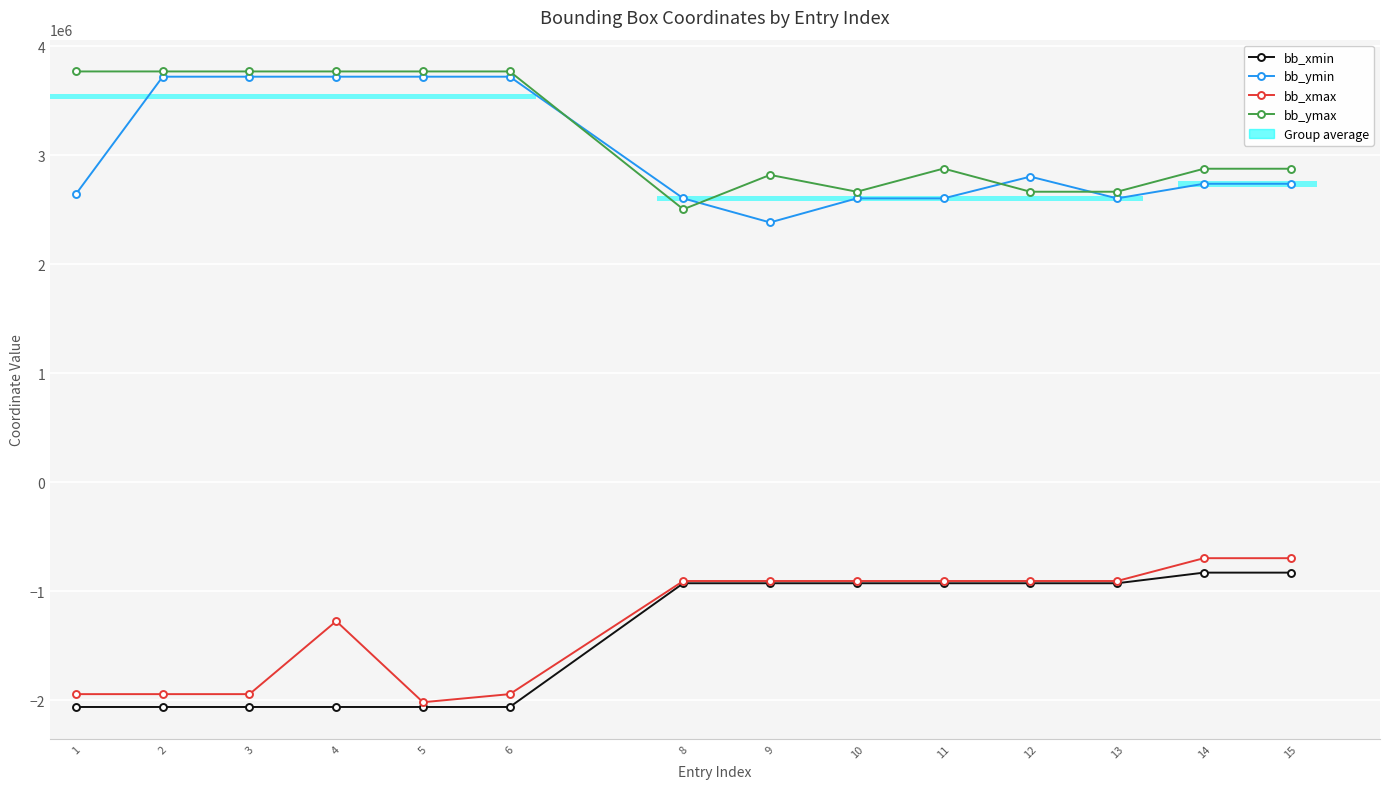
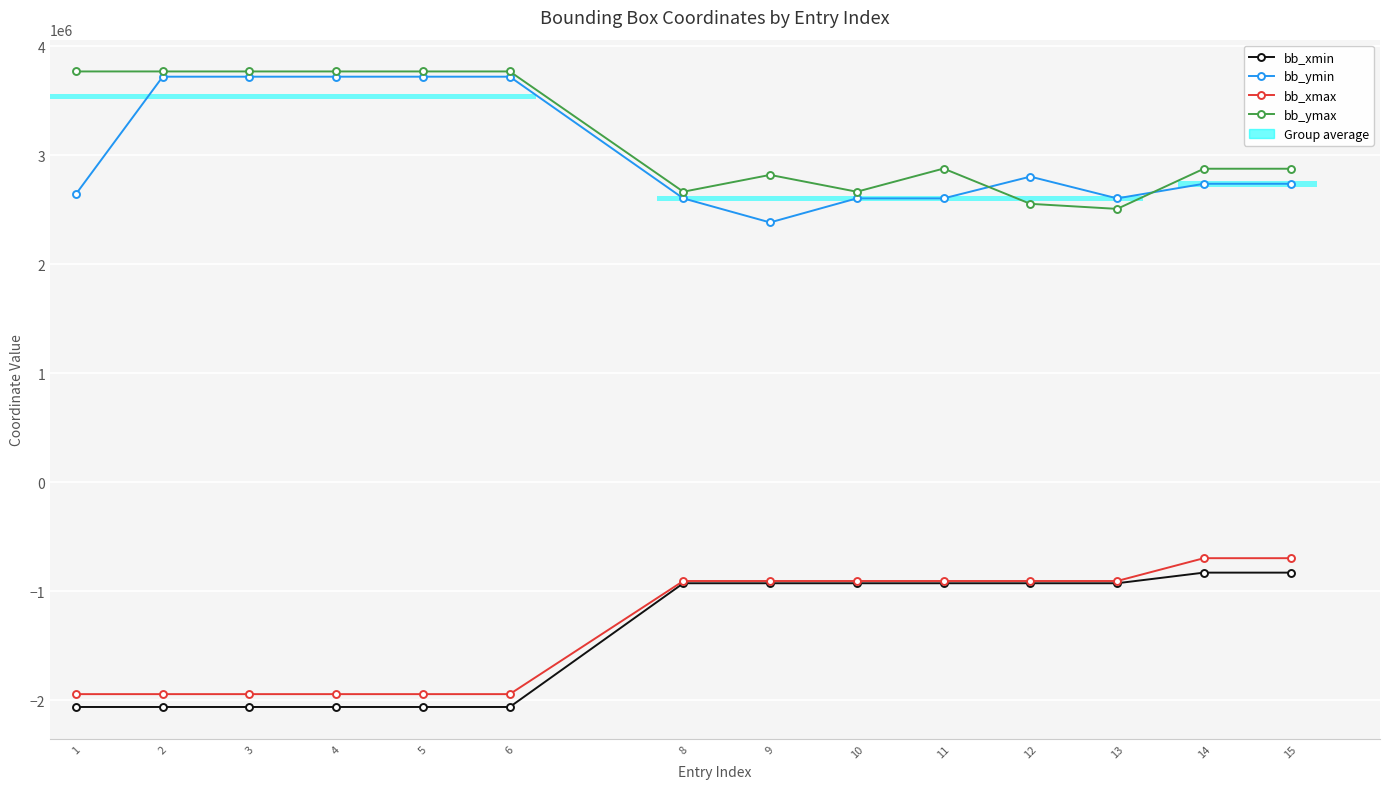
bb_xmax, 4: -1270000 -> -1940000
bb_xmax, 5: -2020000 -> -1940000
bb_ymax, 8: 2510000 -> 2670000
bb_ymax, 12: 2670000 -> 2560000
bb_ymax, 13: 2670000 -> 2510000
